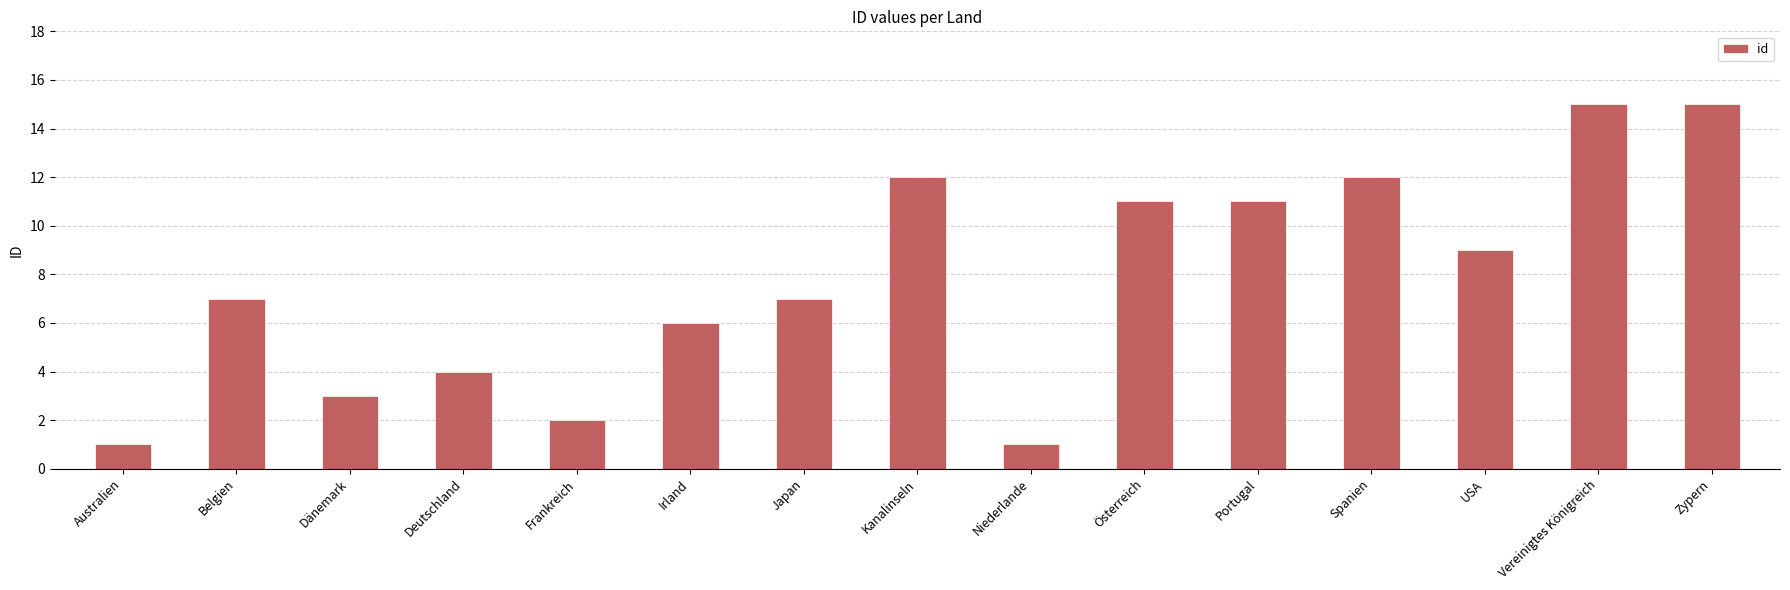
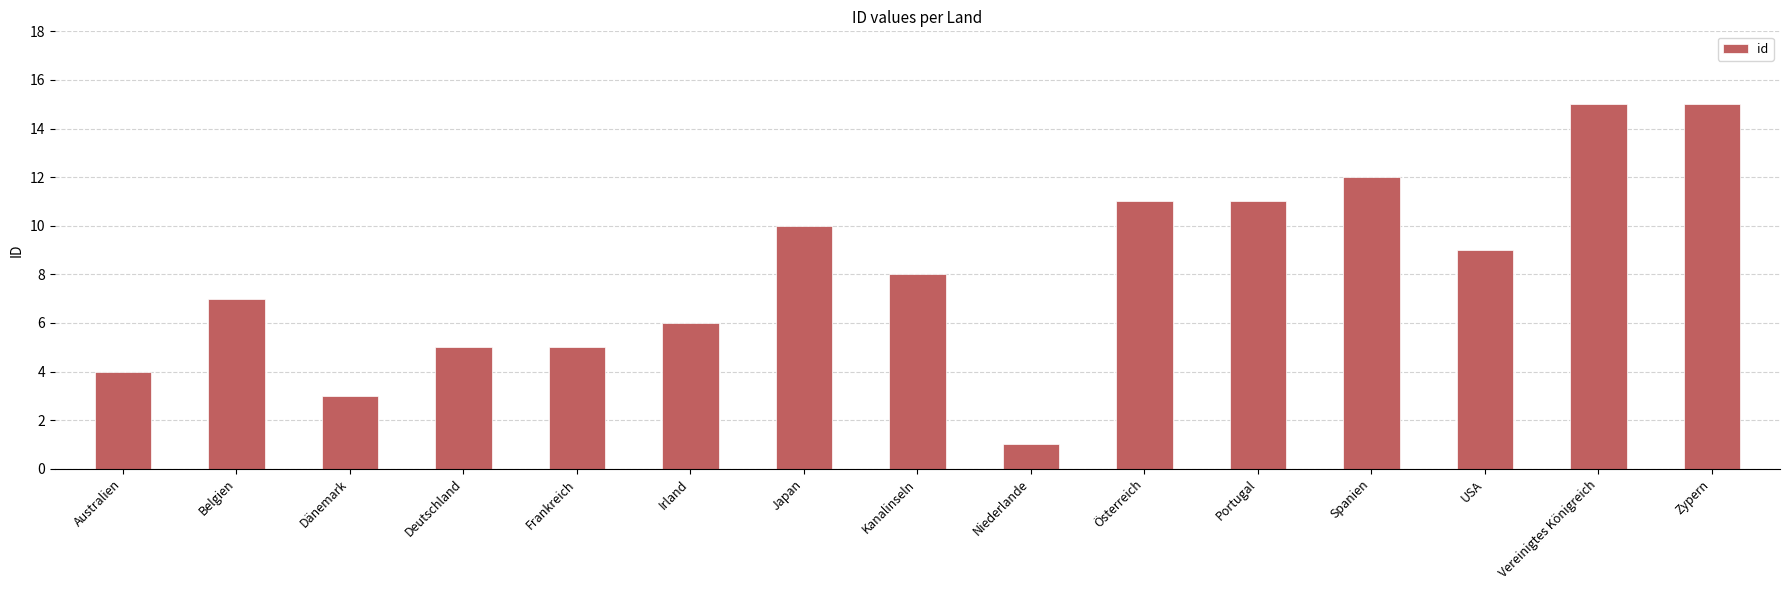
Australien: 1 -> 4
Deutschland: 4 -> 5
Frankreich: 2 -> 5
Japan: 7 -> 10
Kanalinseln: 12 -> 8
